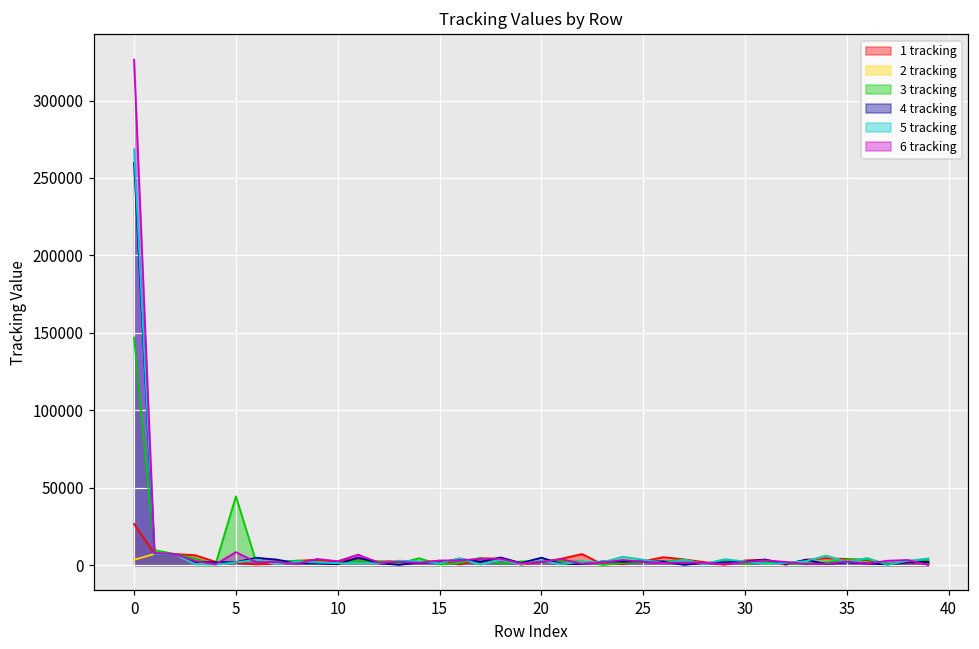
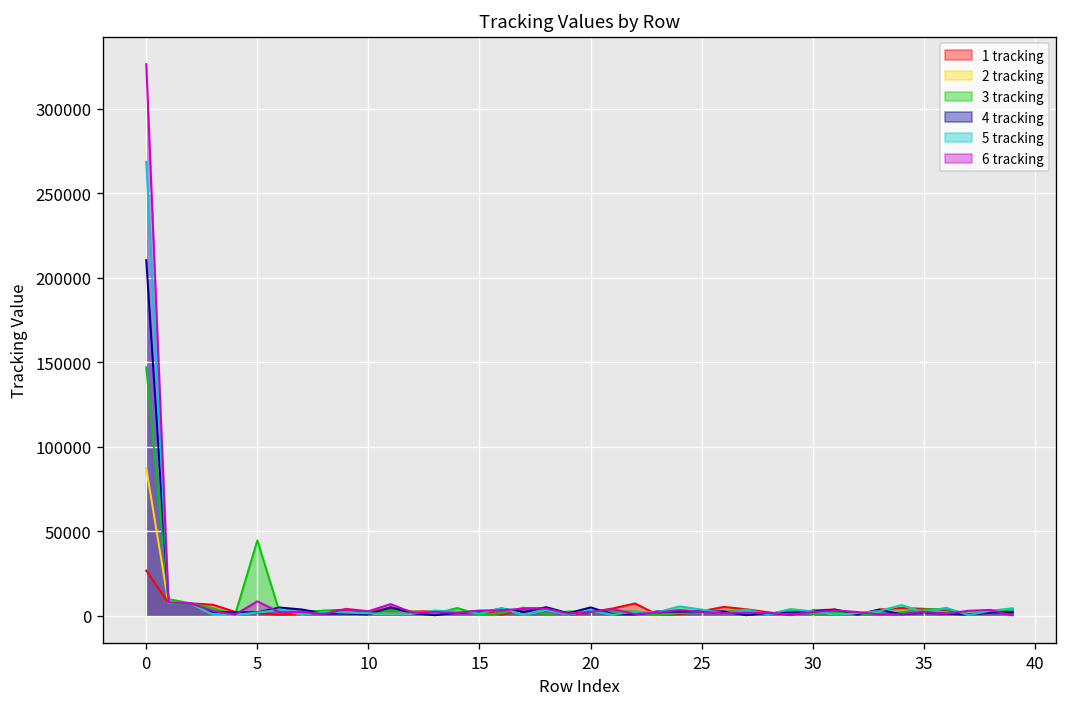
2 tracking, 0: 3000 -> 87000
4 tracking, 0: 260000 -> 210000
